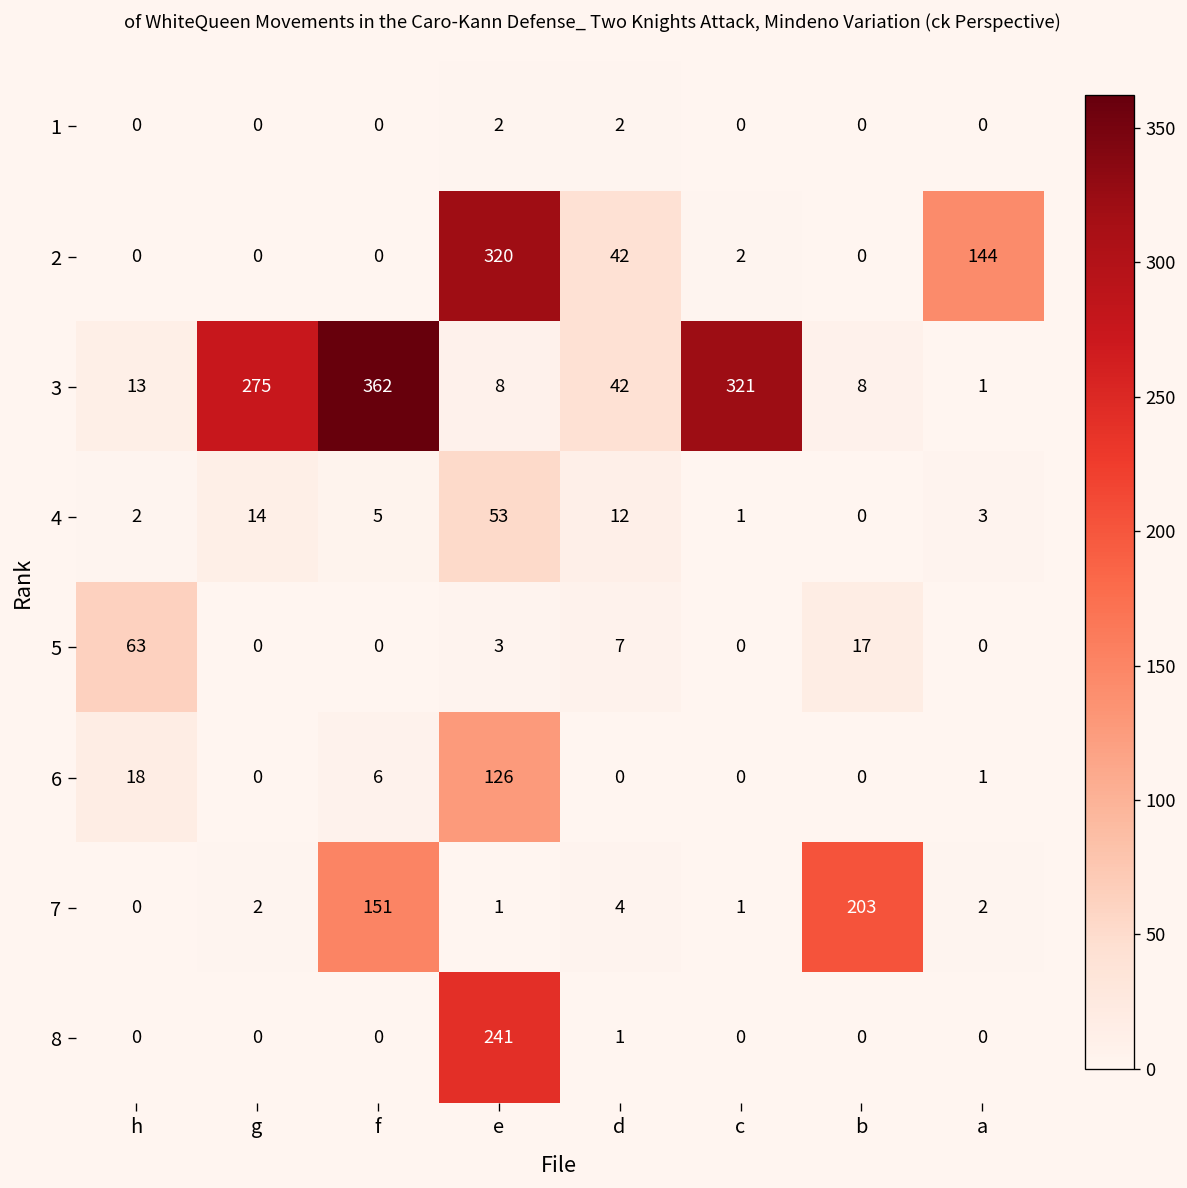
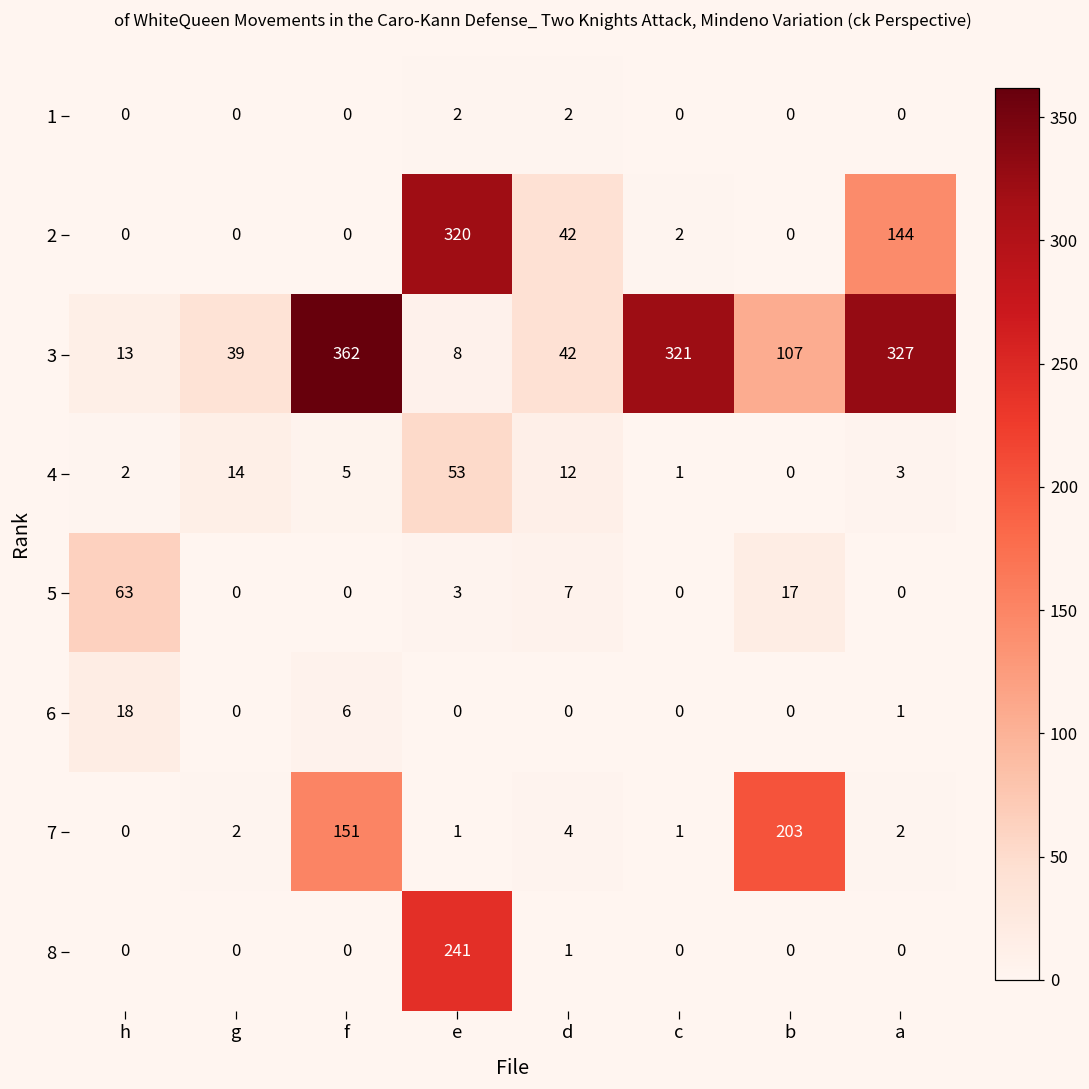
3, g: 275 -> 39
3, b: 8 -> 107
3, a: 1 -> 327
6, e: 126 -> 0
